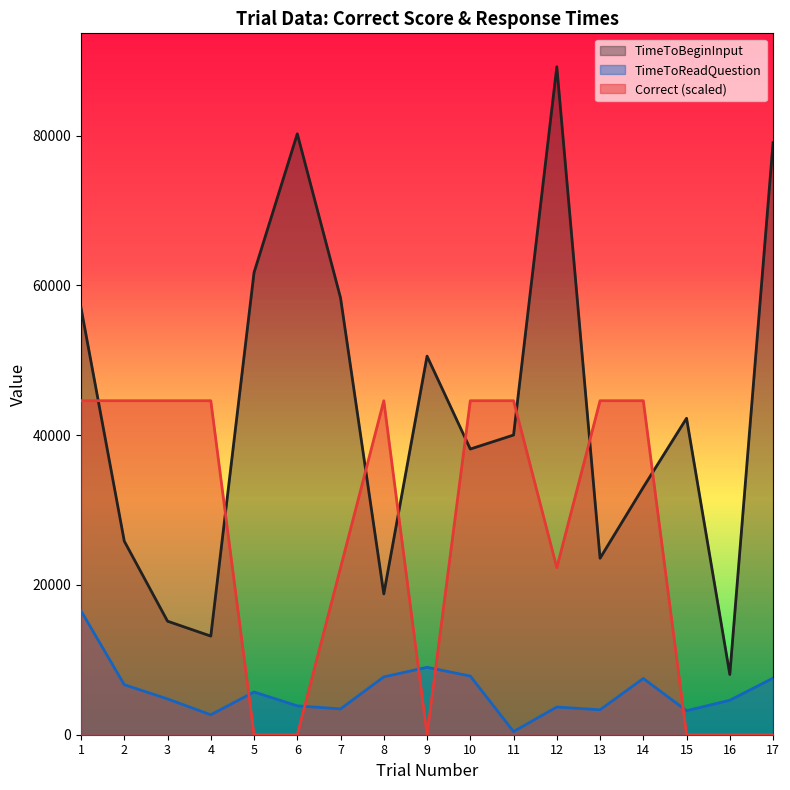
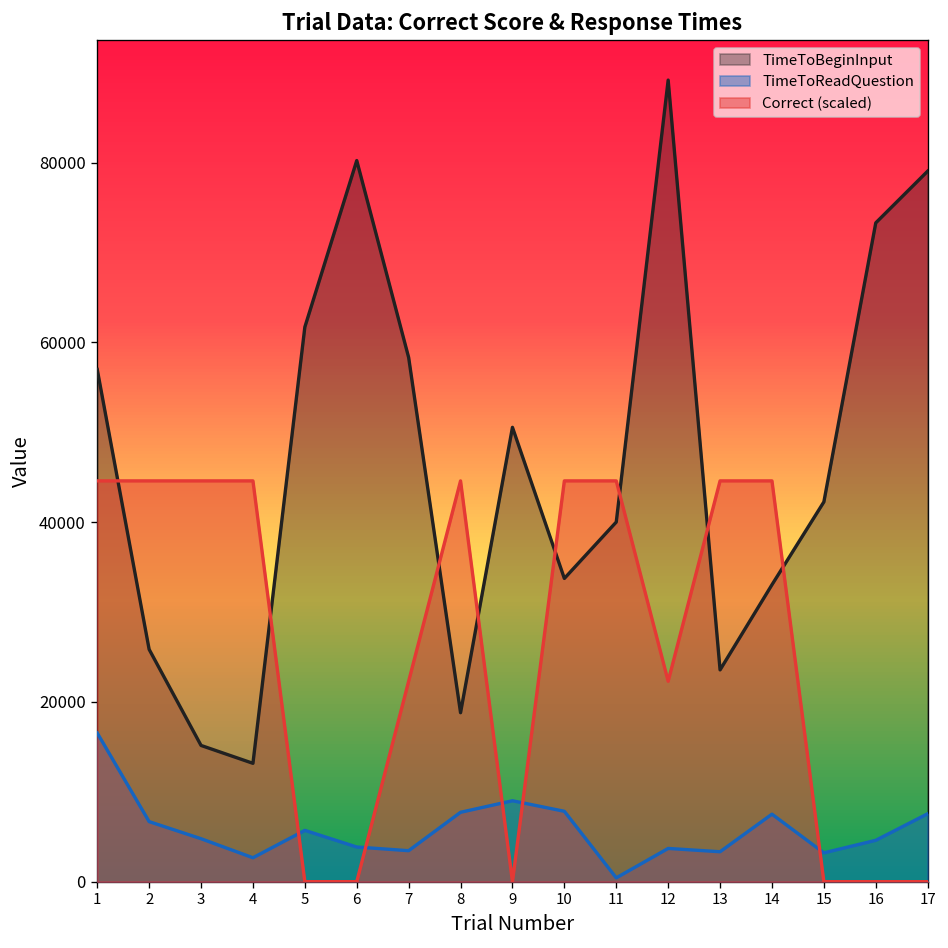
TimeToBeginInput, 10: 38000 -> 34000
TimeToBeginInput, 16: 8000 -> 73000
